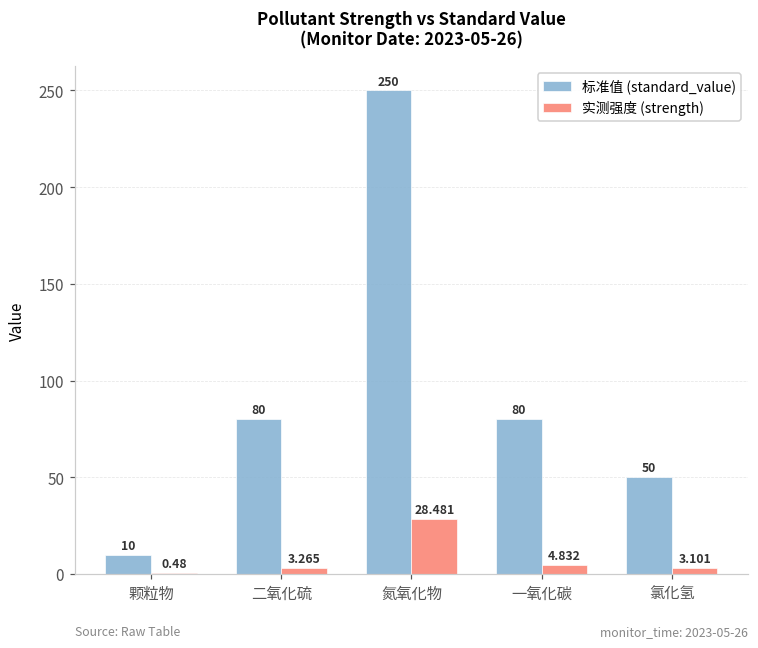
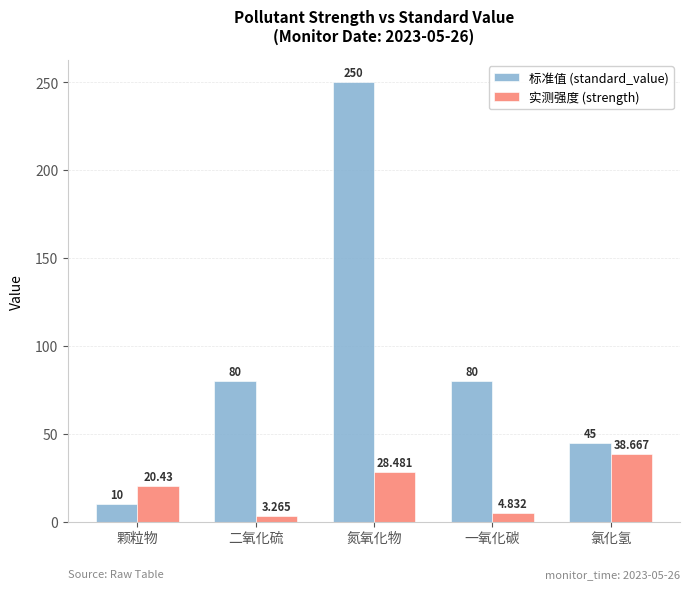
实测强度 (strength), 颗粒物: 0.48 -> 20.43
标准值 (standard_value), 氯化氢: 50 -> 45
实测强度 (strength), 氯化氢: 3.101 -> 38.667
